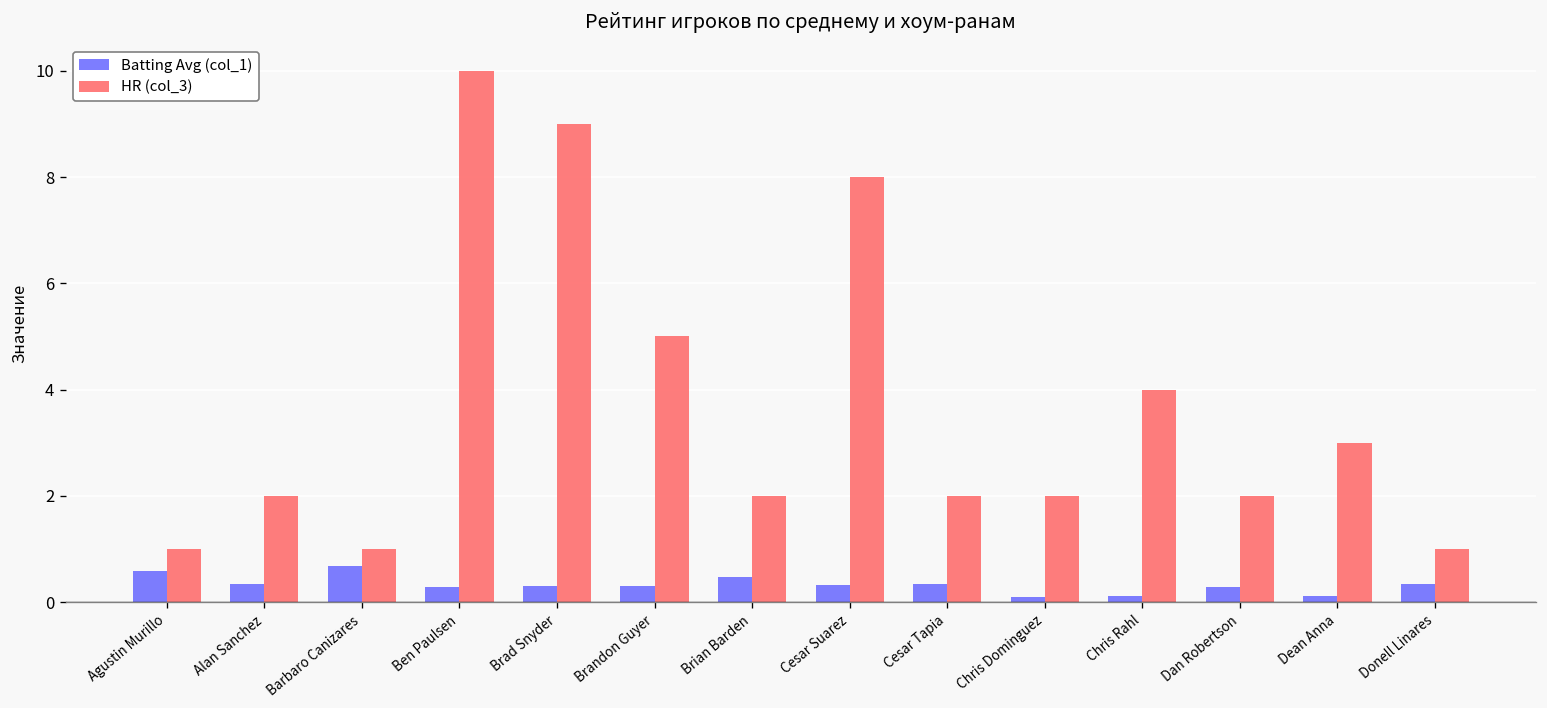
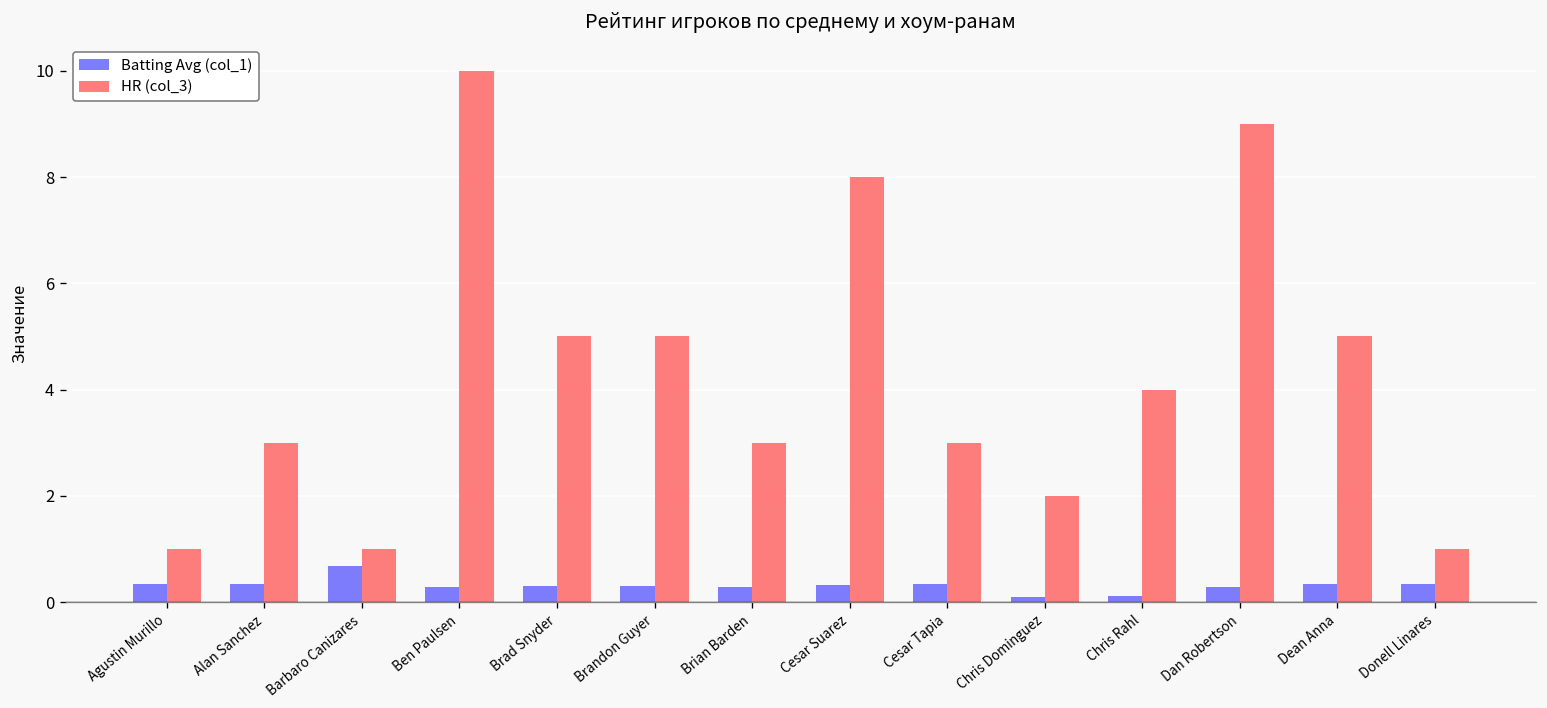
Batting Avg (col_1), Agustin Murillo: 0.6 -> 0.3
HR (col_3), Alan Sanchez: 2 -> 3
HR (col_3), Brad Snyder: 9 -> 5
Batting Avg (col_1), Brian Barden: 0.5 -> 0.3
HR (col_3), Brian Barden: 2 -> 3
HR (col_3), Cesar Tapia: 2 -> 3
HR (col_3), Dan Robertson: 2 -> 9
Batting Avg (col_1), Dean Anna: 0.1 -> 0.3
HR (col_3), Dean Anna: 3 -> 5
